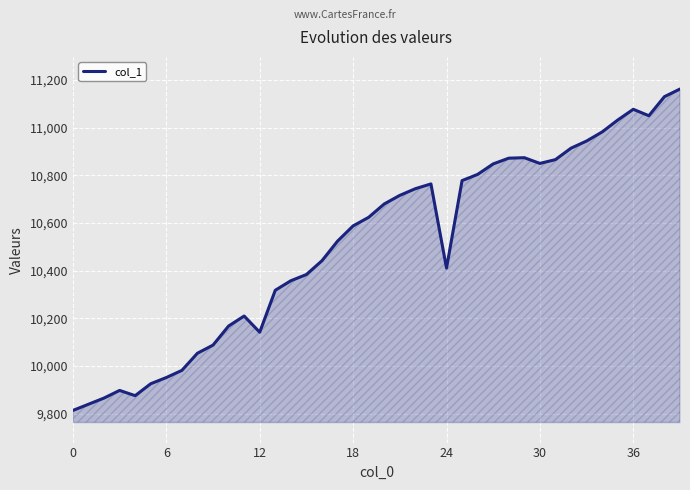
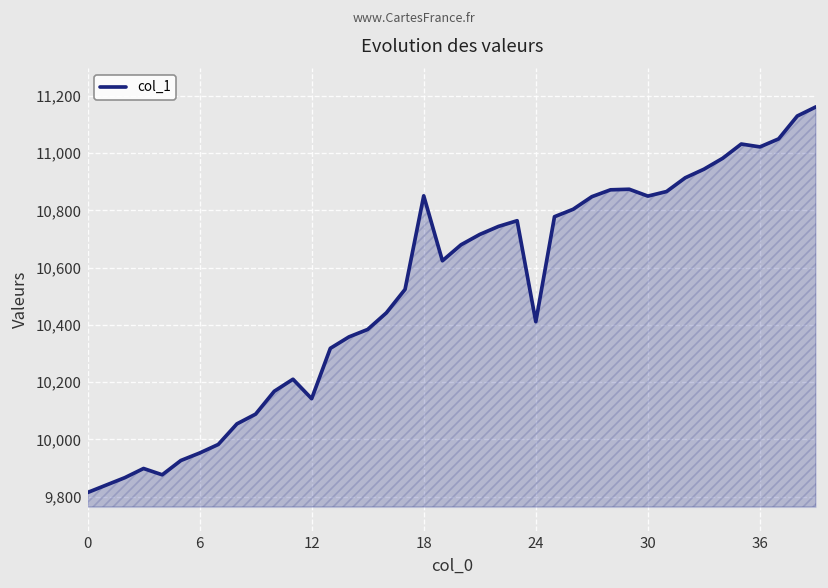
18: 10,590 -> 10,850
36: 11,080 -> 11,020
